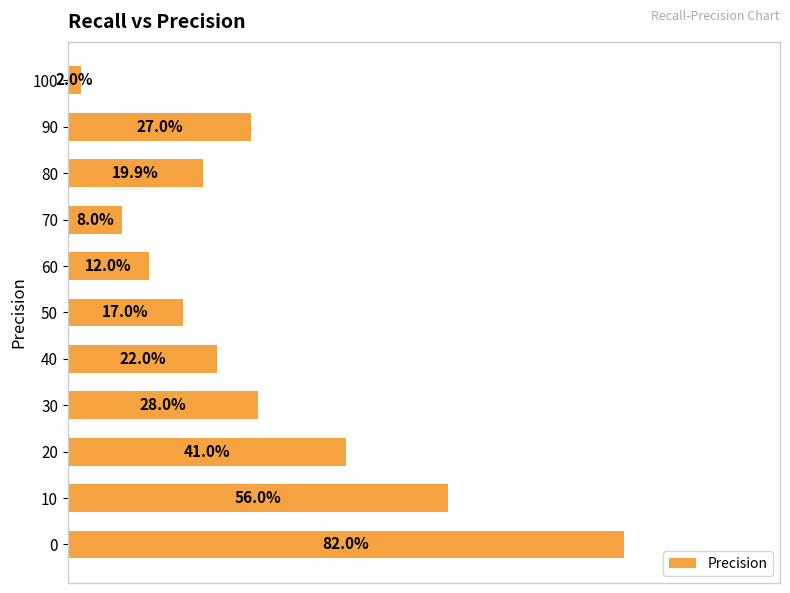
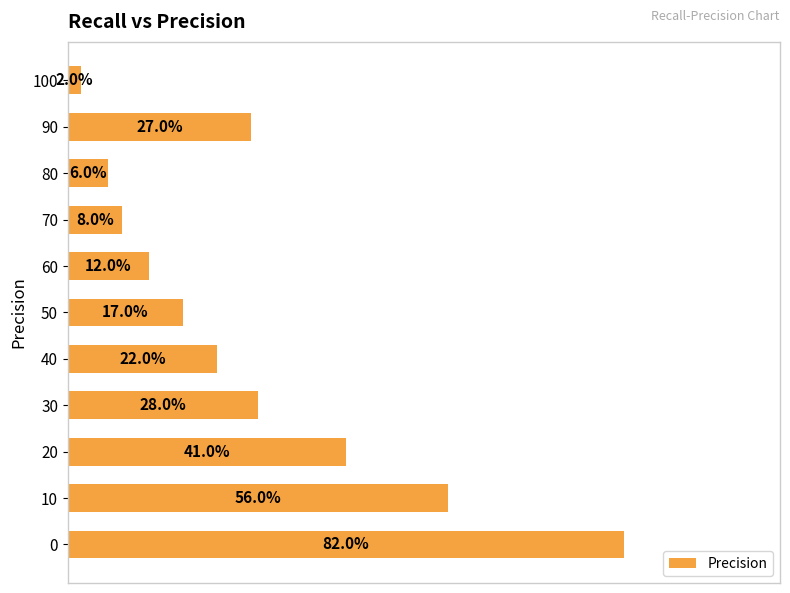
80: 19.9% -> 6.0%
